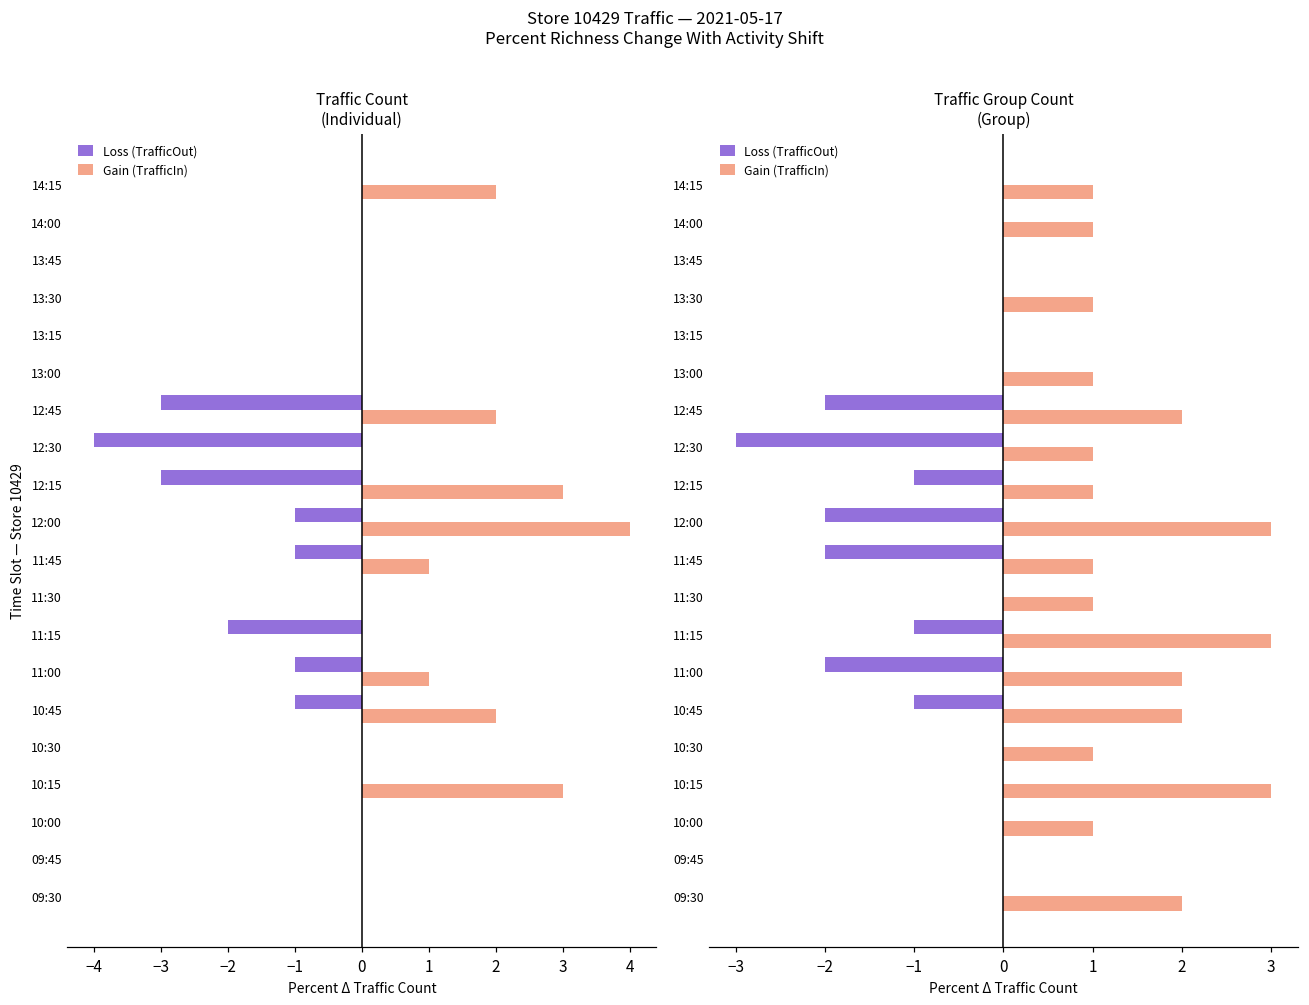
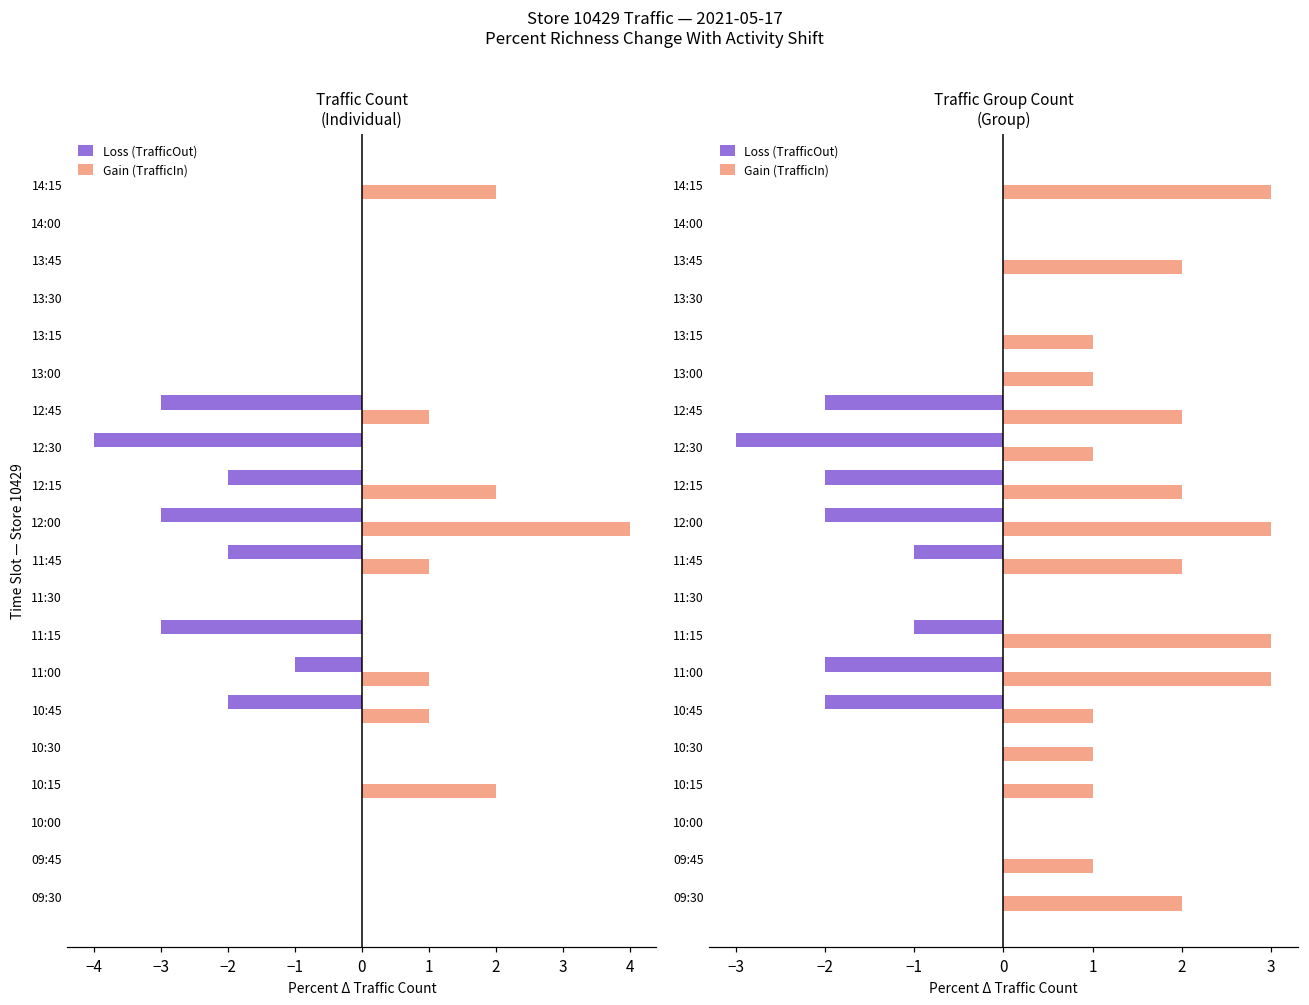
Traffic Count (Individual), Gain (TrafficIn), 12:45: 2 -> 1
Traffic Count (Individual), Loss (TrafficOut), 12:15: -3.0 -> -2.0
Traffic Count (Individual), Gain (TrafficIn), 12:15: 3 -> 2
Traffic Count (Individual), Loss (TrafficOut), 12:00: -1.0 -> -3.0
Traffic Count (Individual), Loss (TrafficOut), 11:45: -1.0 -> -2.0
Traffic Count (Individual), Loss (TrafficOut), 11:15: -2.0 -> -3.0
Traffic Count (Individual), Loss (TrafficOut), 10:45: -1.0 -> -2.0
Traffic Count (Individual), Gain (TrafficIn), 10:45: 2 -> 1
Traffic Count (Individual), Gain (TrafficIn), 10:15: 3 -> 2
Traffic Group Count (Group), Gain (TrafficIn), 14:15: 1 -> 3
Traffic Group Count (Group), Gain (TrafficIn), 14:00: 1 -> 0
Traffic Group Count (Group), Gain (TrafficIn), 13:45: 0 -> 2
Traffic Group Count (Group), Gain (TrafficIn), 13:30: 1 -> 0
Traffic Group Count (Group), Gain (TrafficIn), 13:15: 0 -> 1
Traffic Group Count (Group), Loss (TrafficOut), 12:15: -1.0 -> -2.0
Traffic Group Count (Group), Gain (TrafficIn), 12:15: 1 -> 2
Traffic Group Count (Group), Loss (TrafficOut), 11:45: -2.0 -> -1.0
Traffic Group Count (Group), Gain (TrafficIn), 11:45: 1 -> 2
Traffic Group Count (Group), Gain (TrafficIn), 11:30: 1 -> 0
Traffic Group Count (Group), Gain (TrafficIn), 11:00: 2 -> 3
Traffic Group Count (Group), Loss (TrafficOut), 10:45: -1.0 -> -2.0
Traffic Group Count (Group), Gain (TrafficIn), 10:45: 2 -> 1
Traffic Group Count (Group), Gain (TrafficIn), 10:15: 3 -> 1
Traffic Group Count (Group), Gain (TrafficIn), 10:00: 1 -> 0
Traffic Group Count (Group), Gain (TrafficIn), 09:45: 0 -> 1
